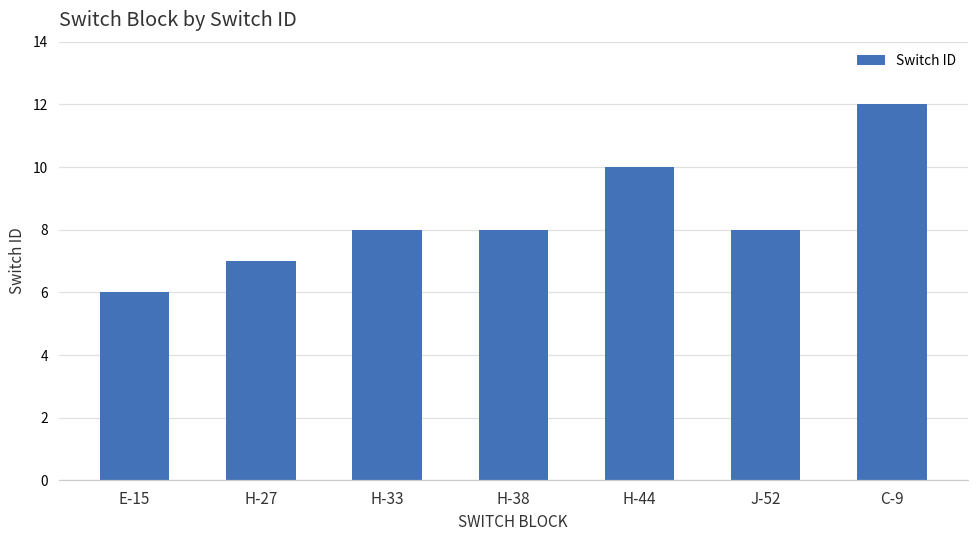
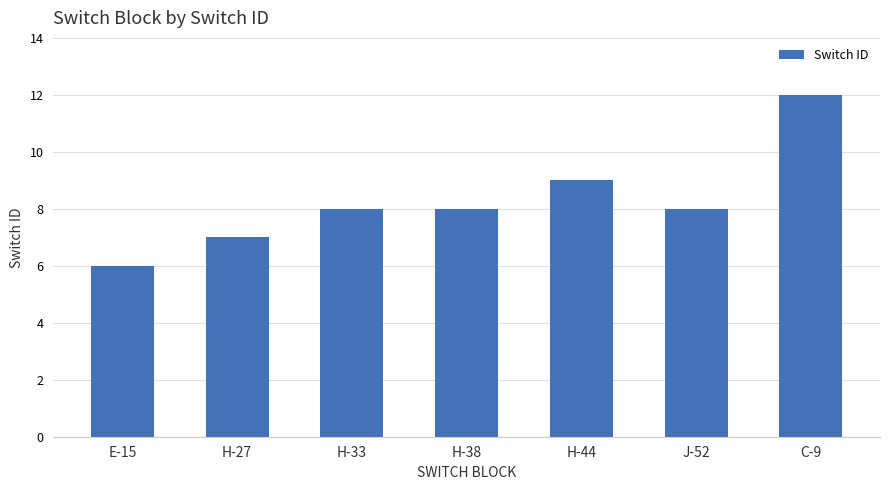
H-44: 10 -> 9
